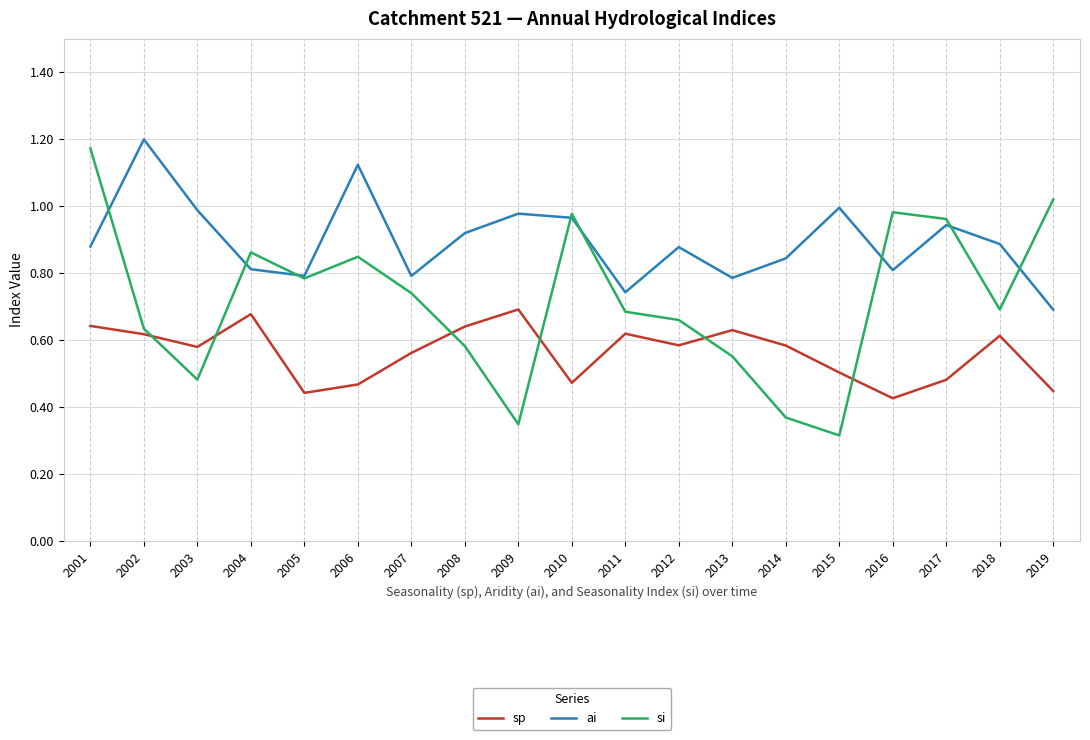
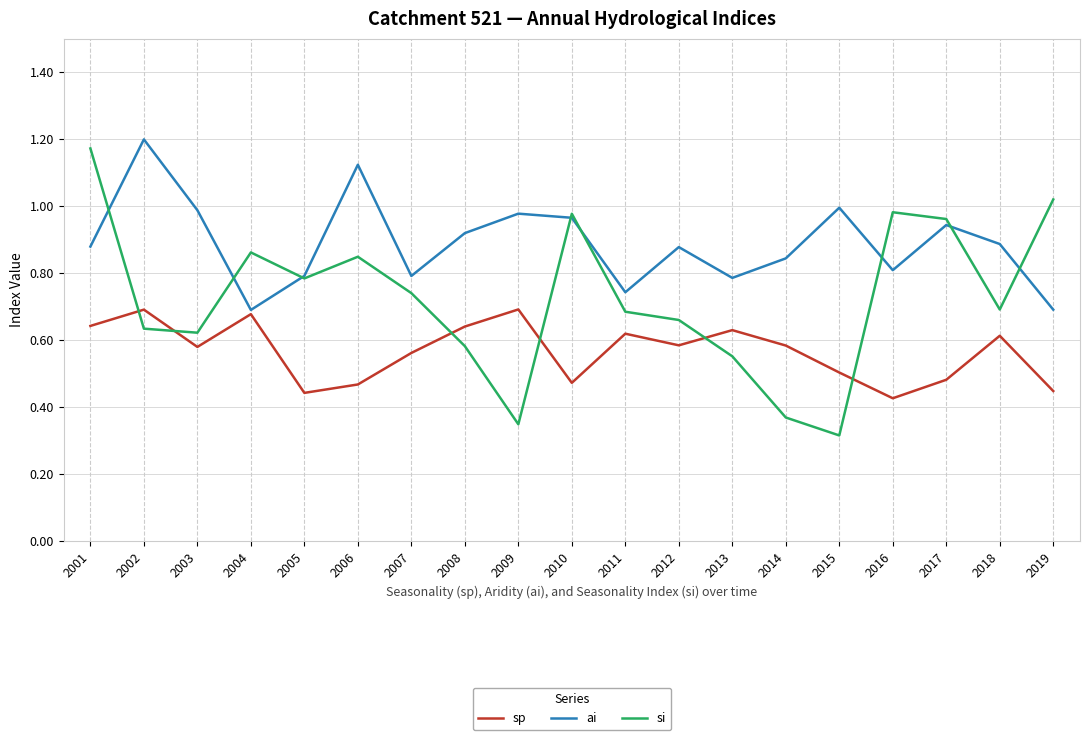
sp, 2002: 0.62 -> 0.69
si, 2003: 0.48 -> 0.62
ai, 2004: 0.81 -> 0.69
